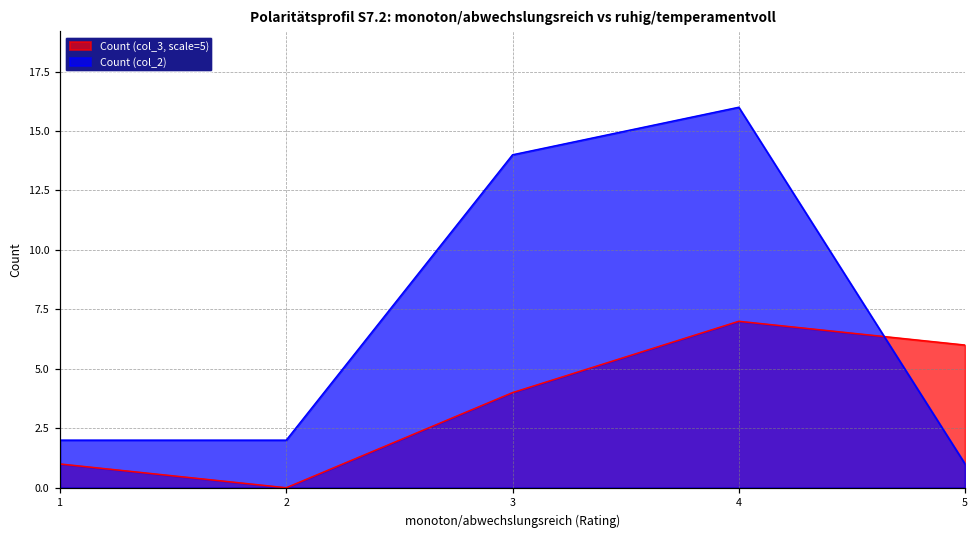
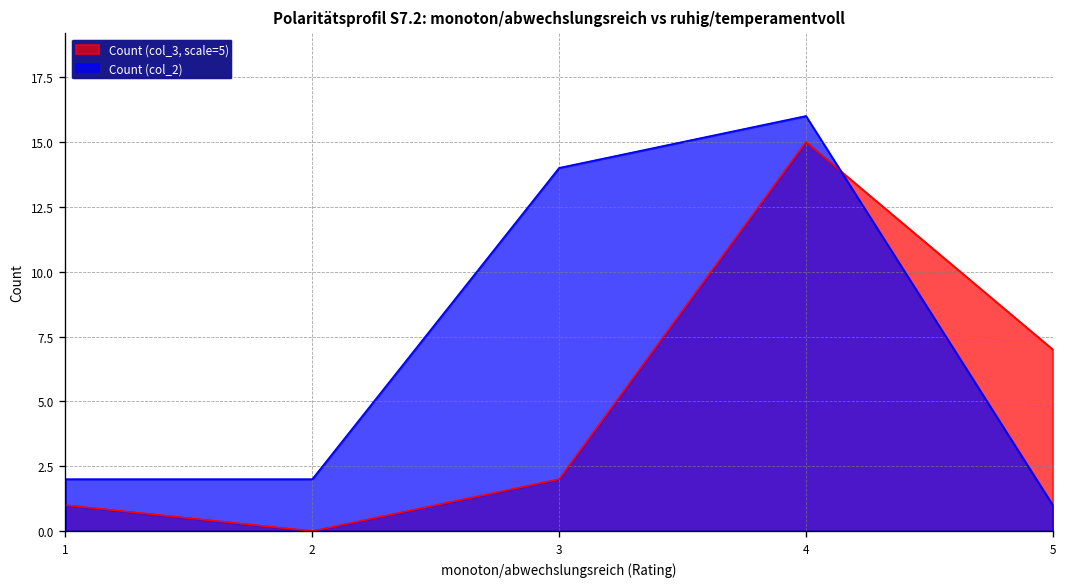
Count (col_3, scale=5), 3: 4 -> 2
Count (col_3, scale=5), 4: 7 -> 15
Count (col_3, scale=5), 5: 6 -> 7
